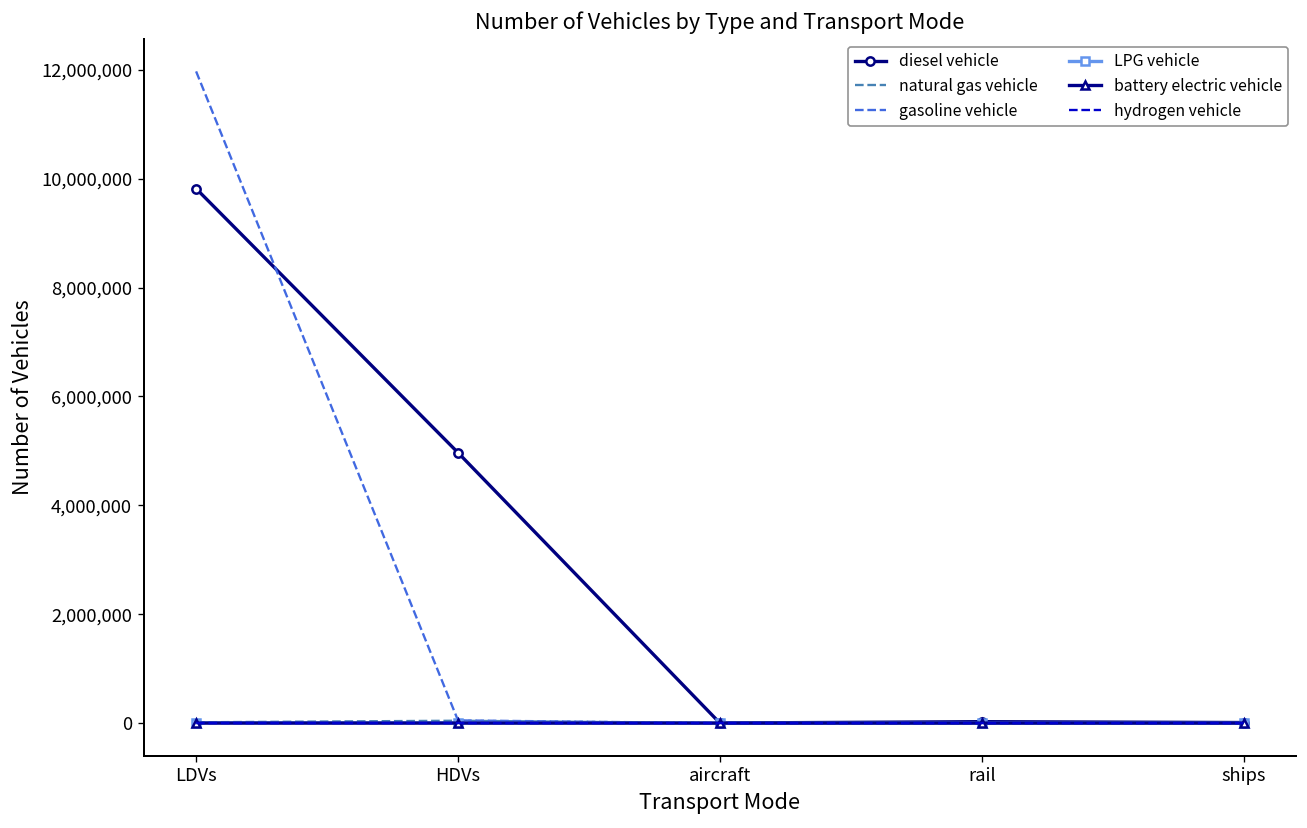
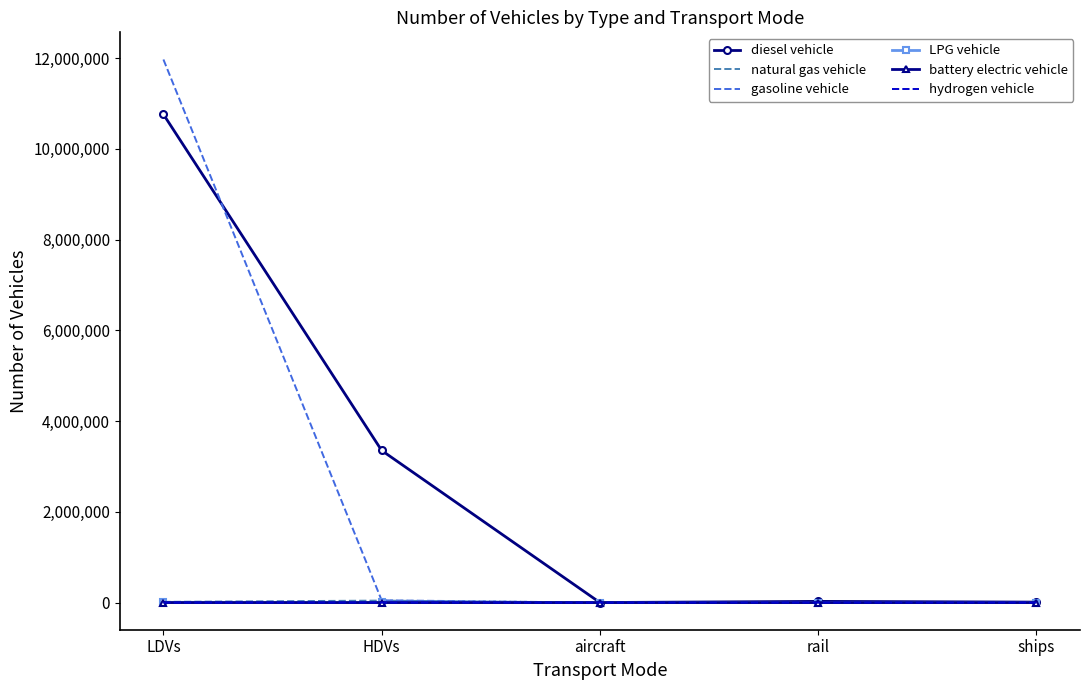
diesel vehicle, LDVs: 9,800,000 -> 10,800,000
diesel vehicle, HDVs: 5,000,000 -> 3,400,000
